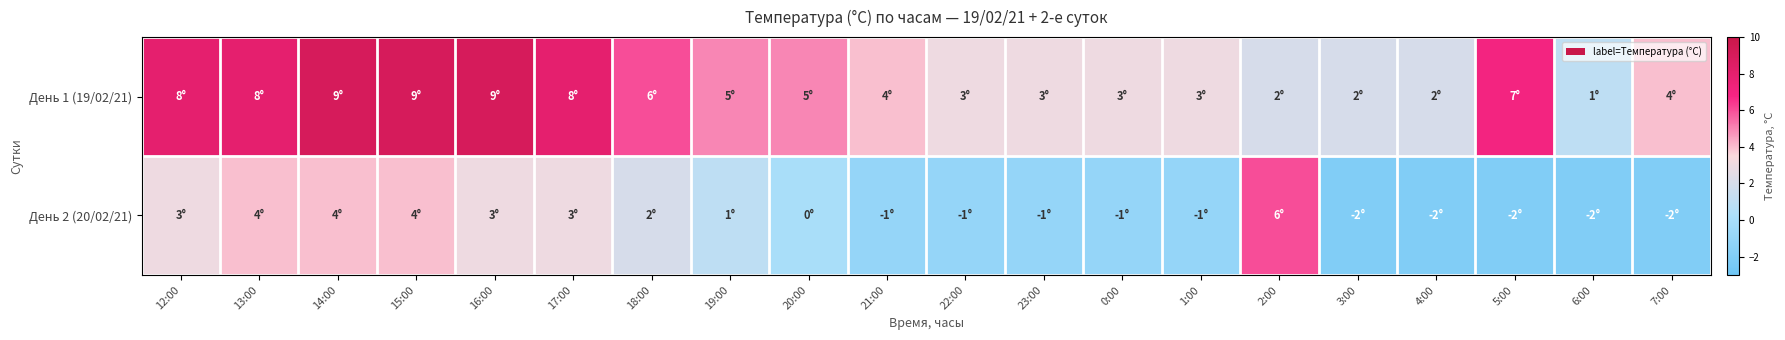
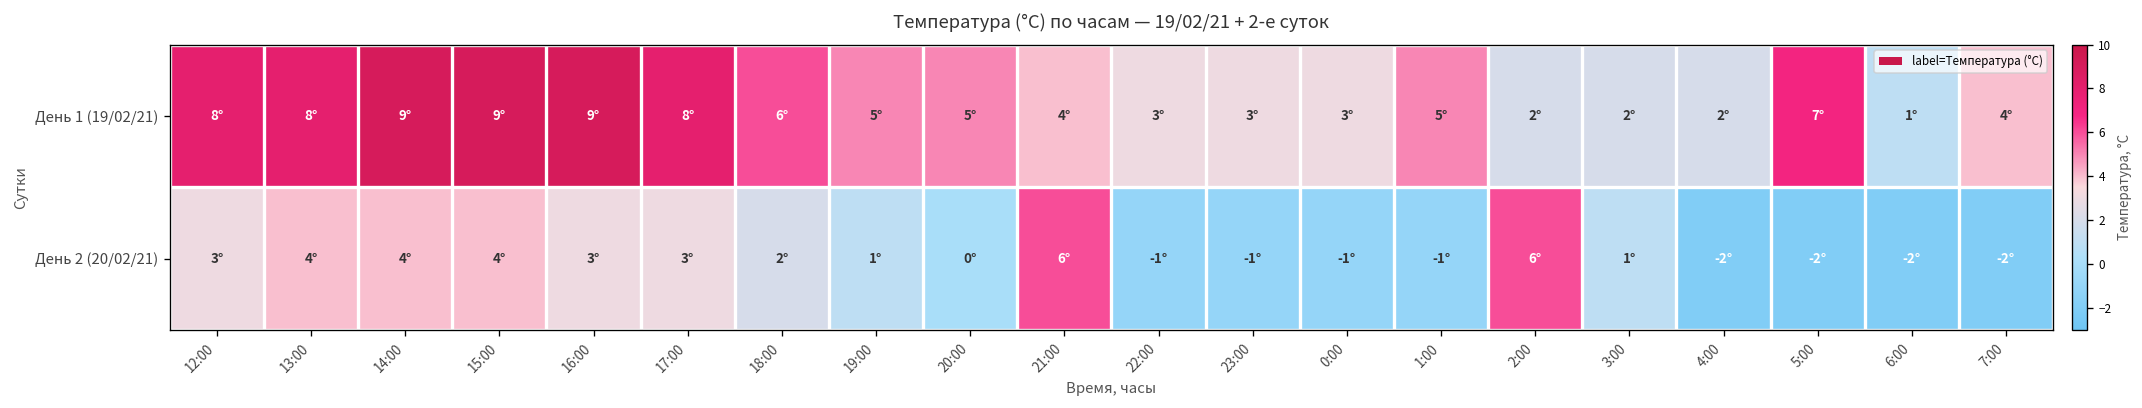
День 1 (19/02/21), 1:00: 3° -> 5°
День 2 (20/02/21), 21:00: -1° -> 6°
День 2 (20/02/21), 3:00: -2° -> 1°
